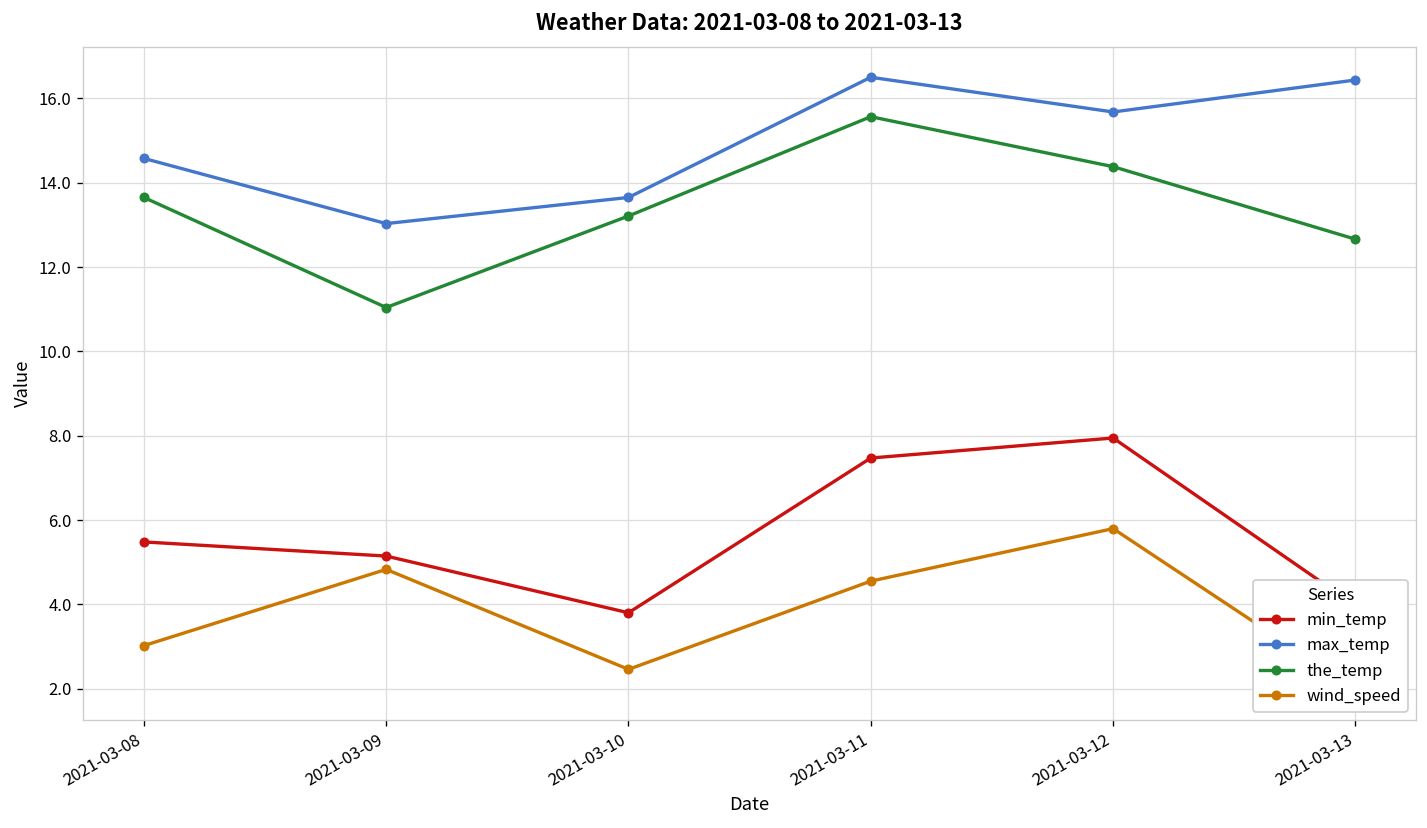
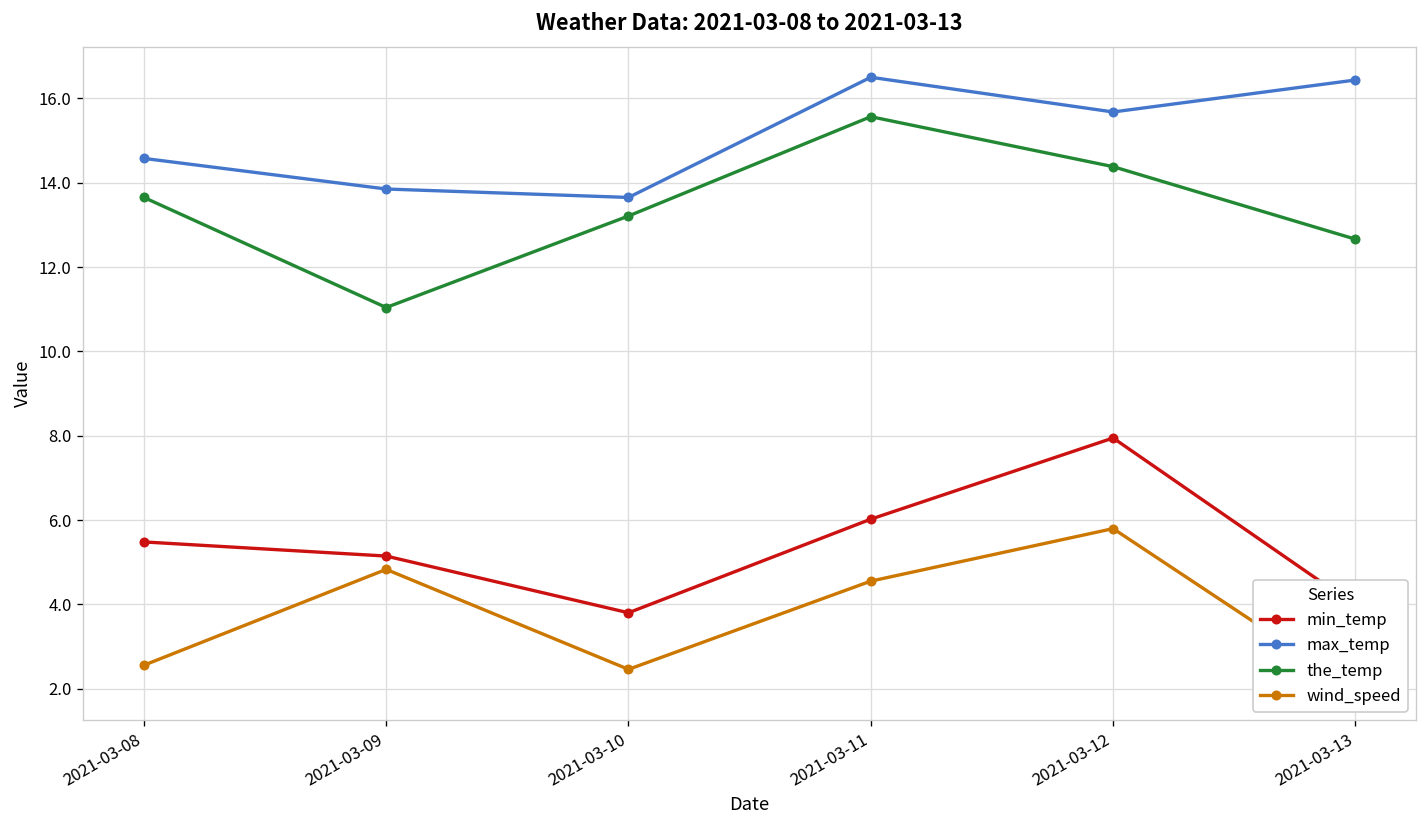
wind_speed, 2021-03-08: 3.0 -> 2.6
max_temp, 2021-03-09: 13.0 -> 13.9
min_temp, 2021-03-11: 7.5 -> 6.0
